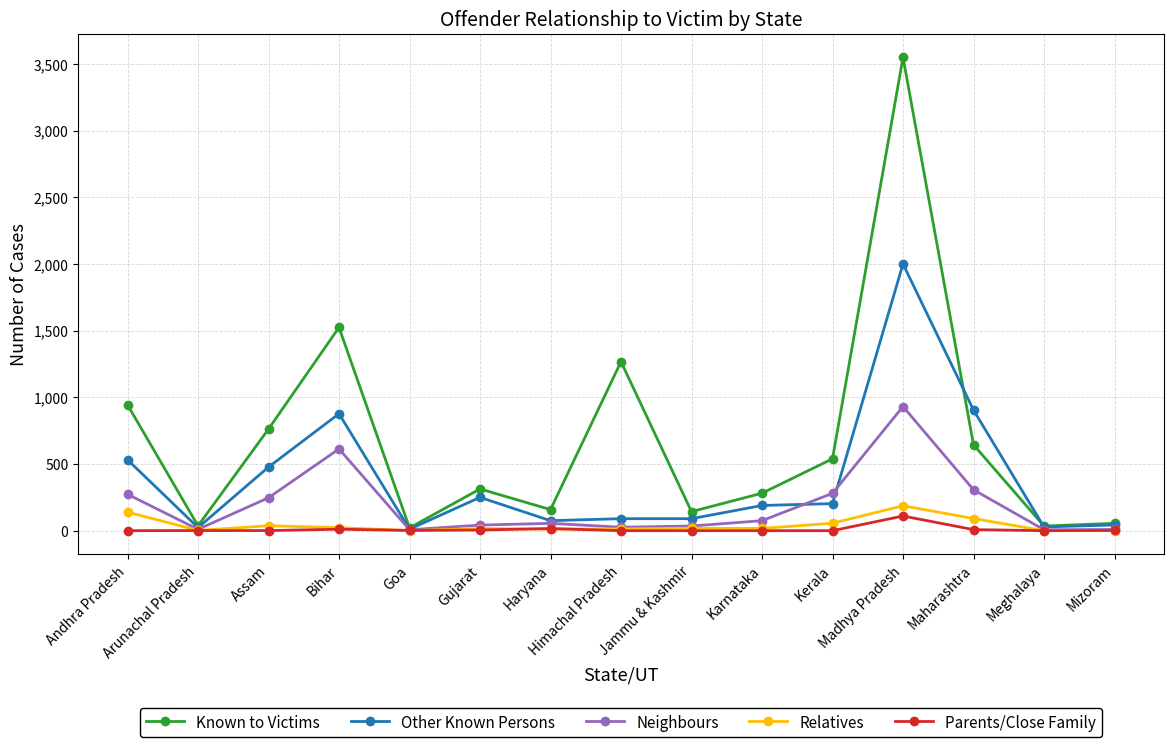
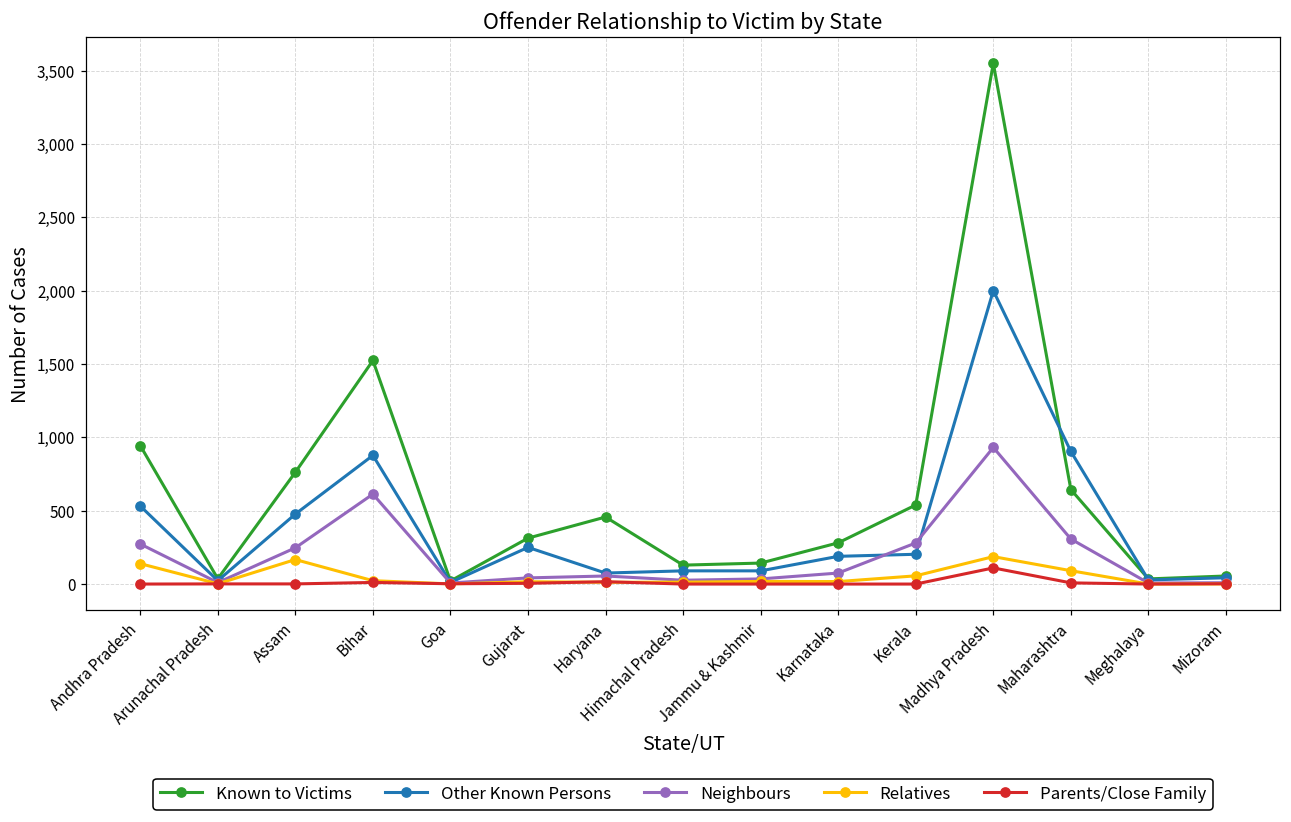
Relatives, Assam: 40 -> 170
Known to Victims, Haryana: 160 -> 460
Known to Victims, Himachal Pradesh: 1,270 -> 130
